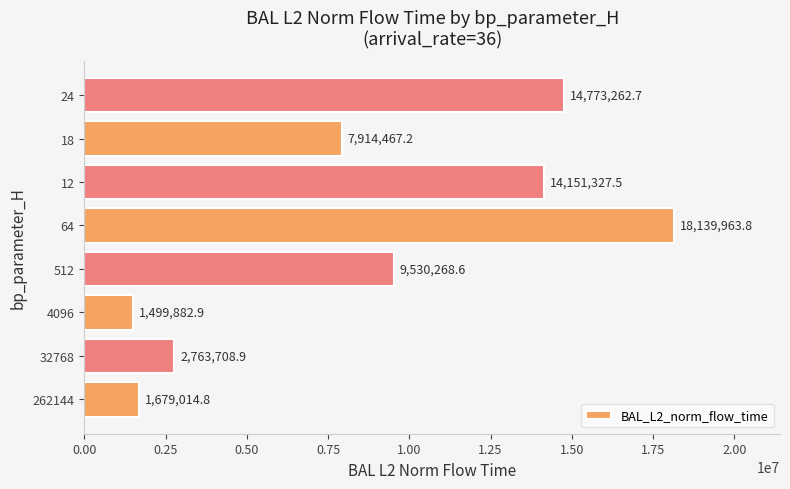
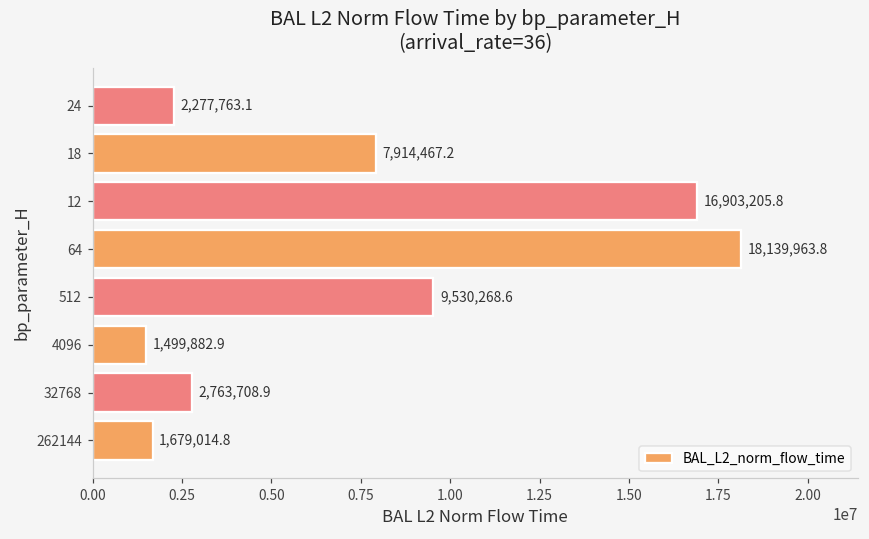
24: 14,773,262.7 -> 2,277,763.1
12: 14,151,327.5 -> 16,903,205.8
